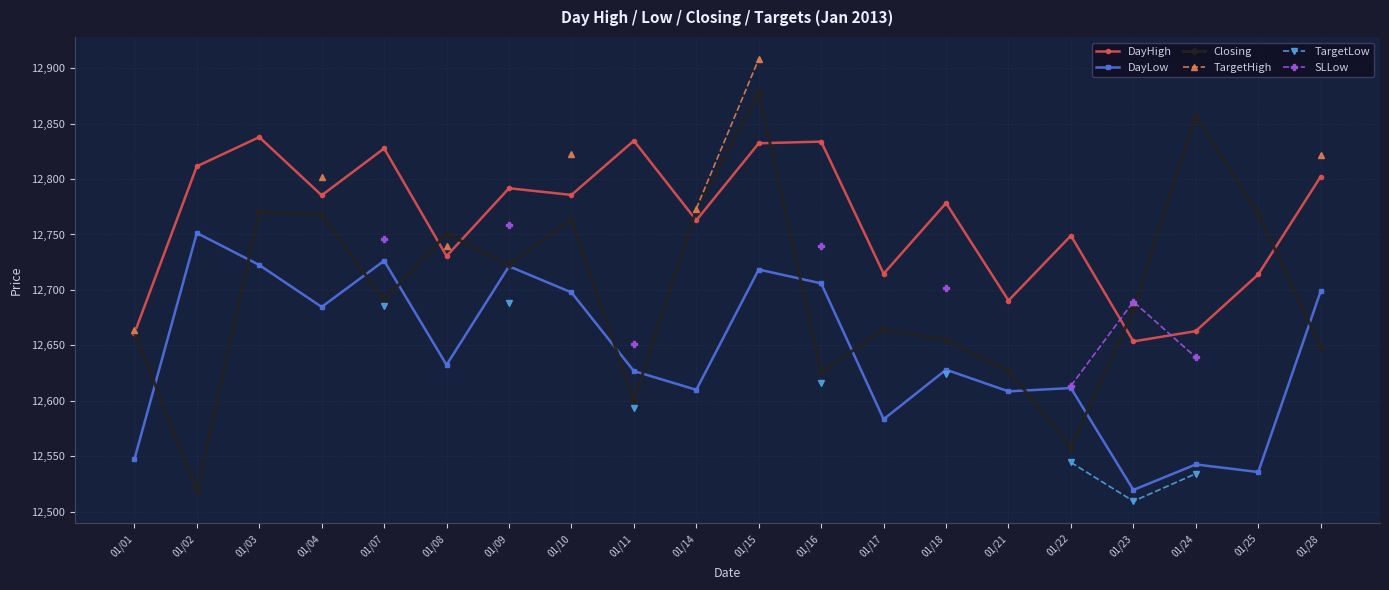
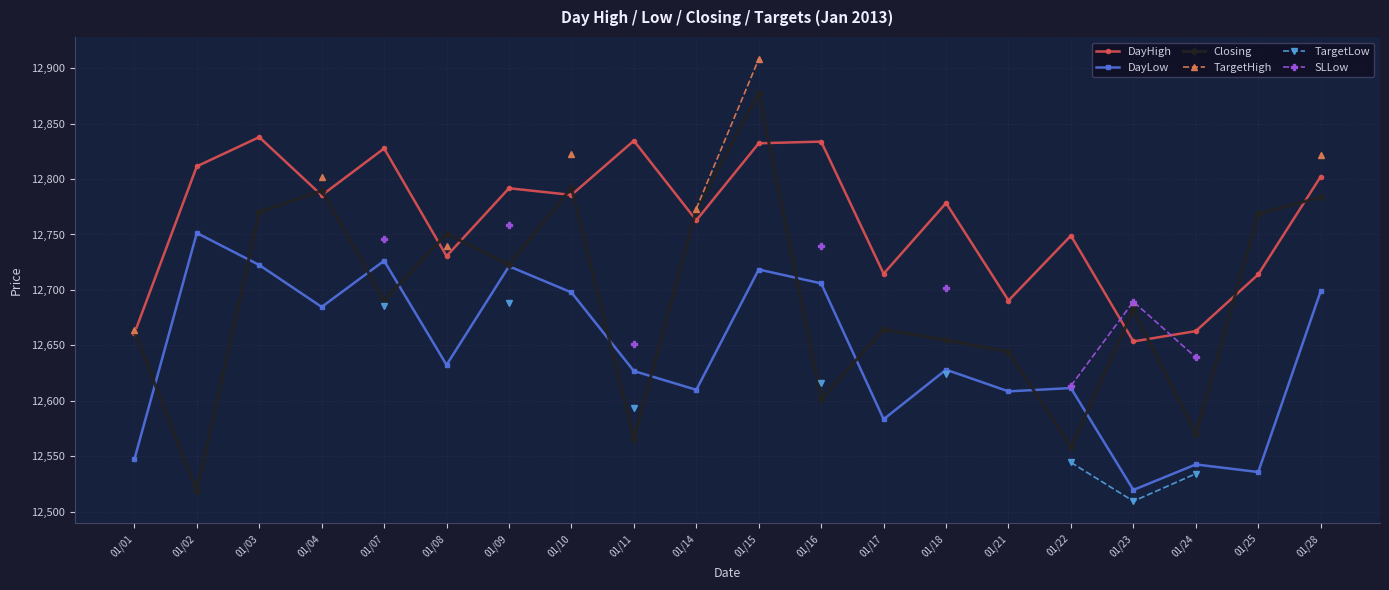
Closing, 01/04: 12,768 -> 12,790
Closing, 01/10: 12,763 -> 12,792
Closing, 01/11: 12,600 -> 12,566
Closing, 01/16: 12,626 -> 12,602
Closing, 01/21: 12,627 -> 12,644
Closing, 01/24: 12,857 -> 12,570
Closing, 01/28: 12,649 -> 12,784
